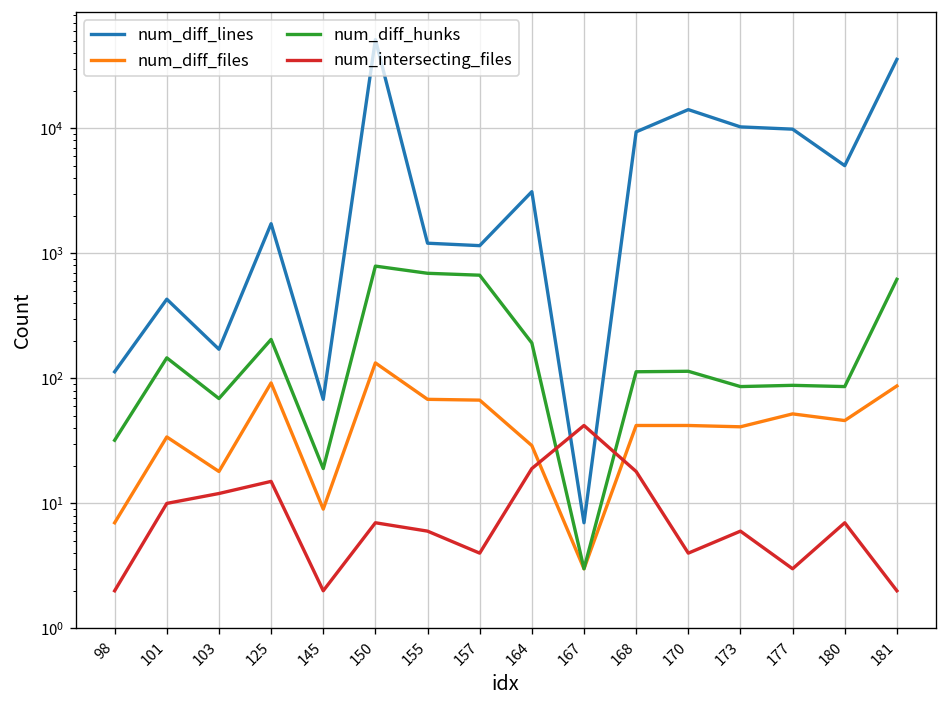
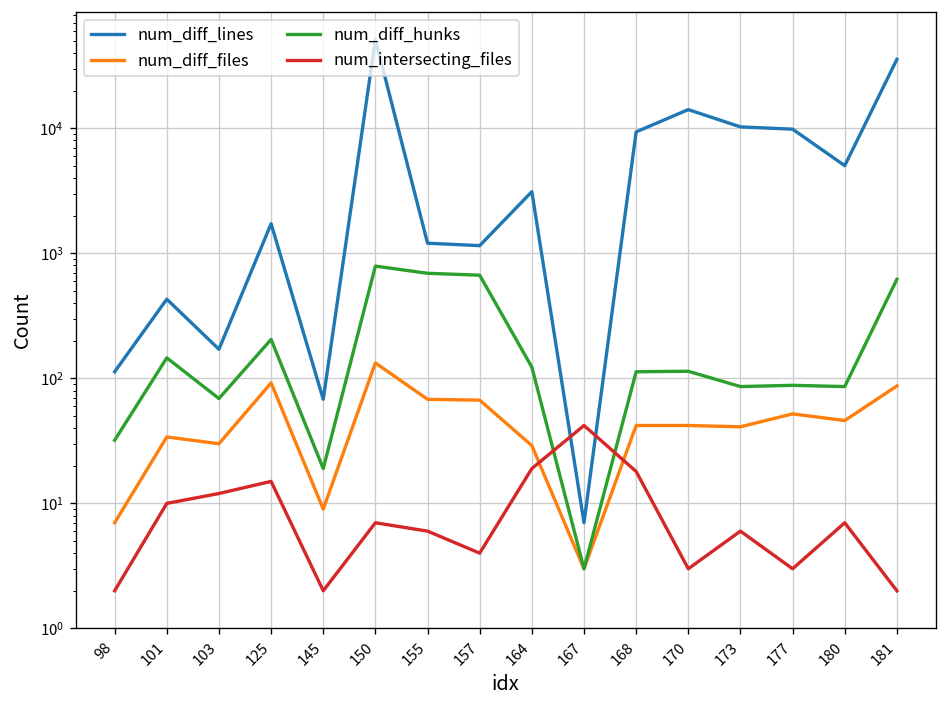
num_diff_files, 103: 18 -> 30
num_diff_hunks, 164: 190 -> 120
num_intersecting_files, 170: 4 -> 3
